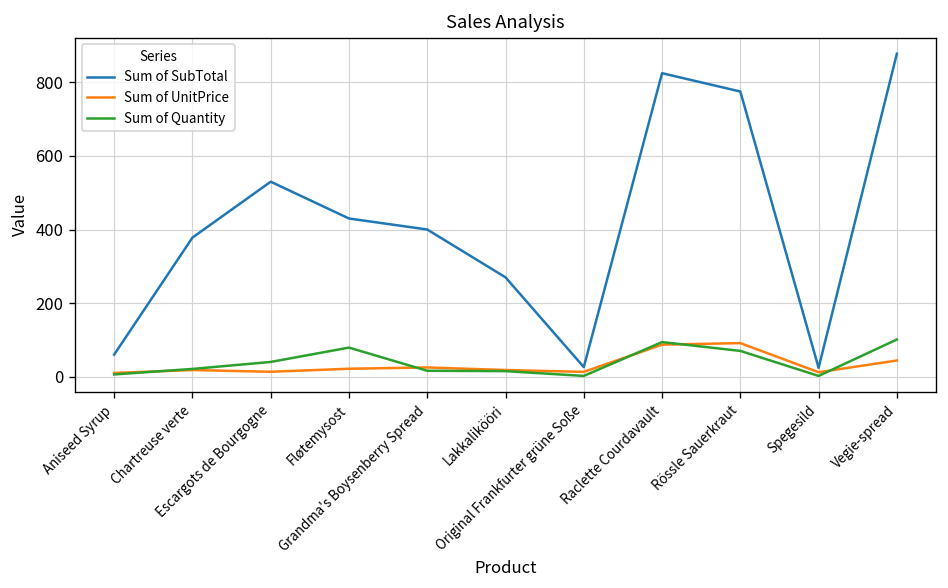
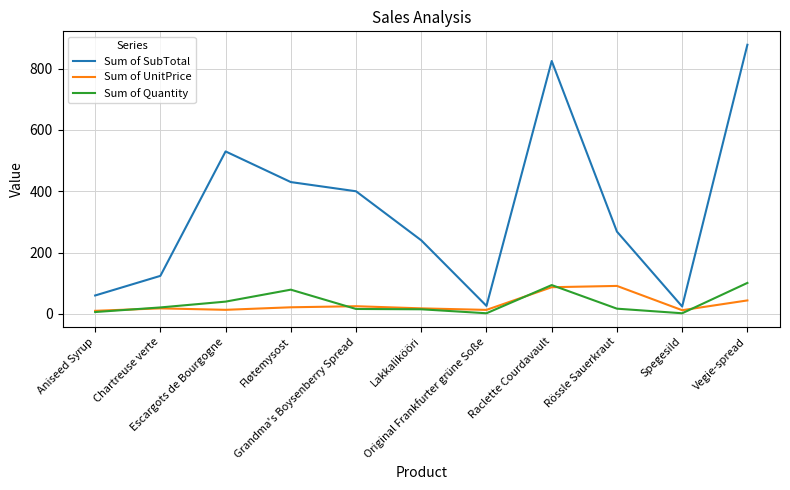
Sum of SubTotal, Chartreuse verte: 380 -> 120
Sum of SubTotal, Lakkalikööri: 270 -> 240
Sum of SubTotal, Rössle Sauerkraut: 780 -> 270
Sum of Quantity, Rössle Sauerkraut: 70 -> 20
